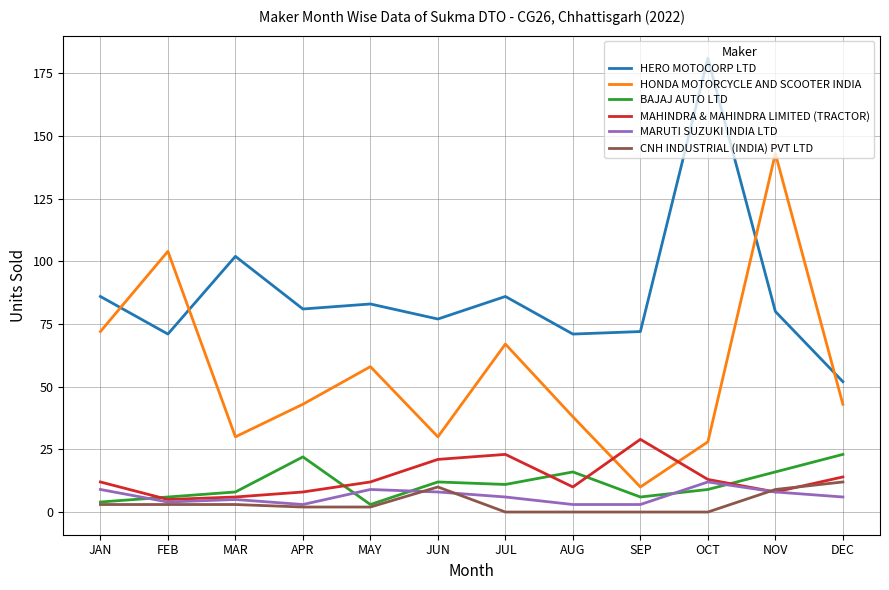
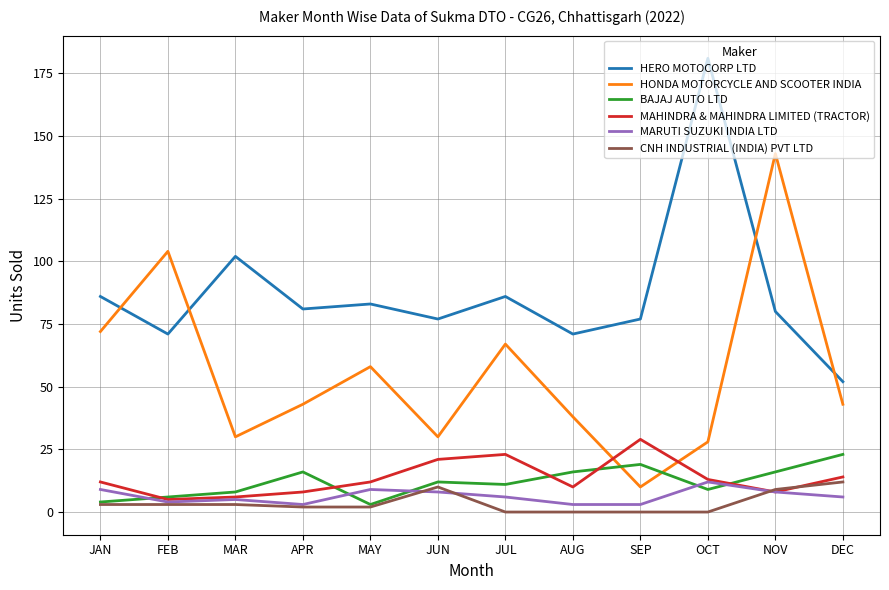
BAJAJ AUTO LTD, APR: 22 -> 16
HERO MOTOCORP LTD, SEP: 72 -> 77
BAJAJ AUTO LTD, SEP: 6 -> 19
